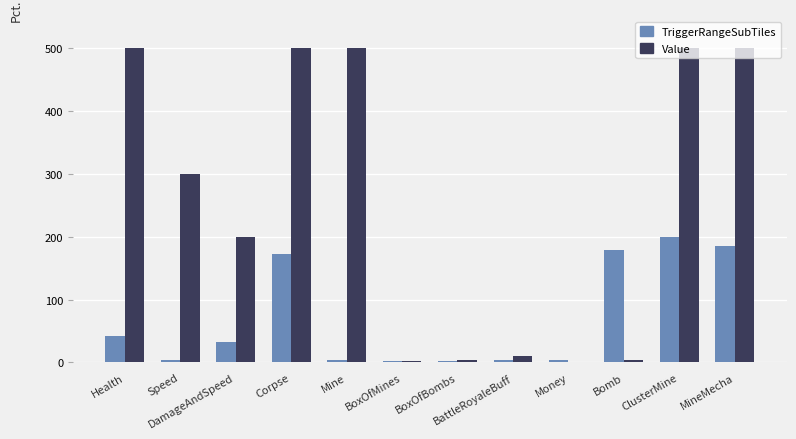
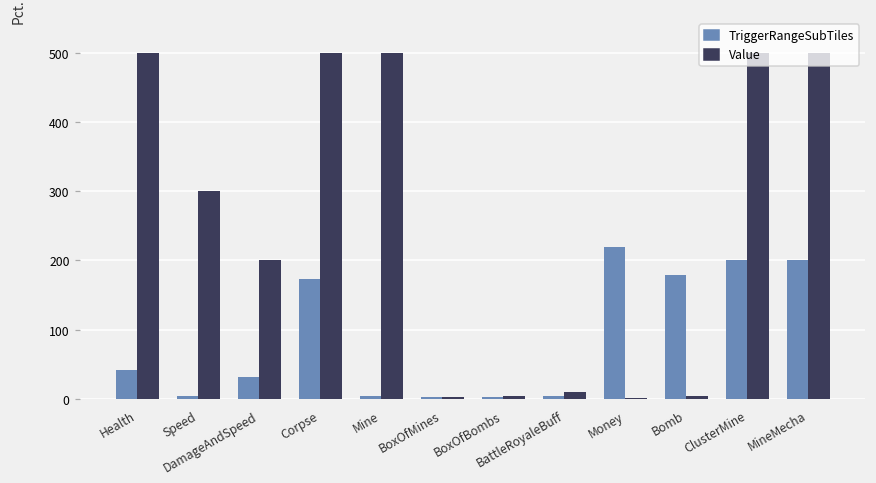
TriggerRangeSubTiles, Money: 0 -> 220
TriggerRangeSubTiles, MineMecha: 190 -> 200
